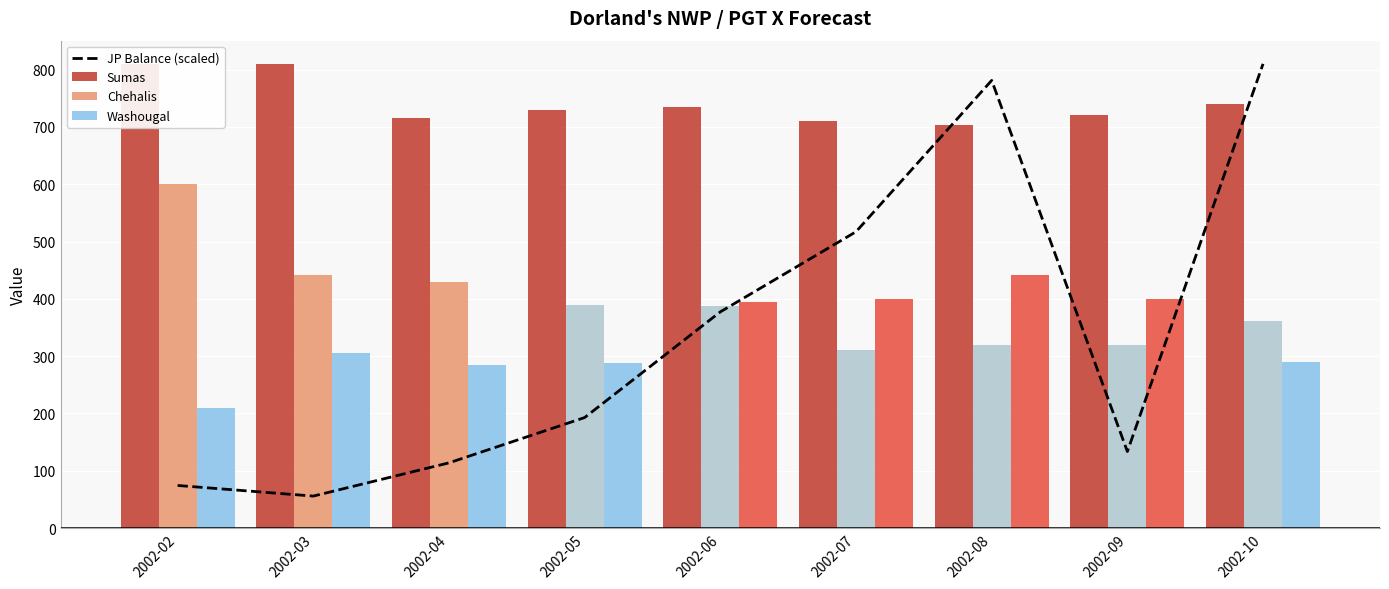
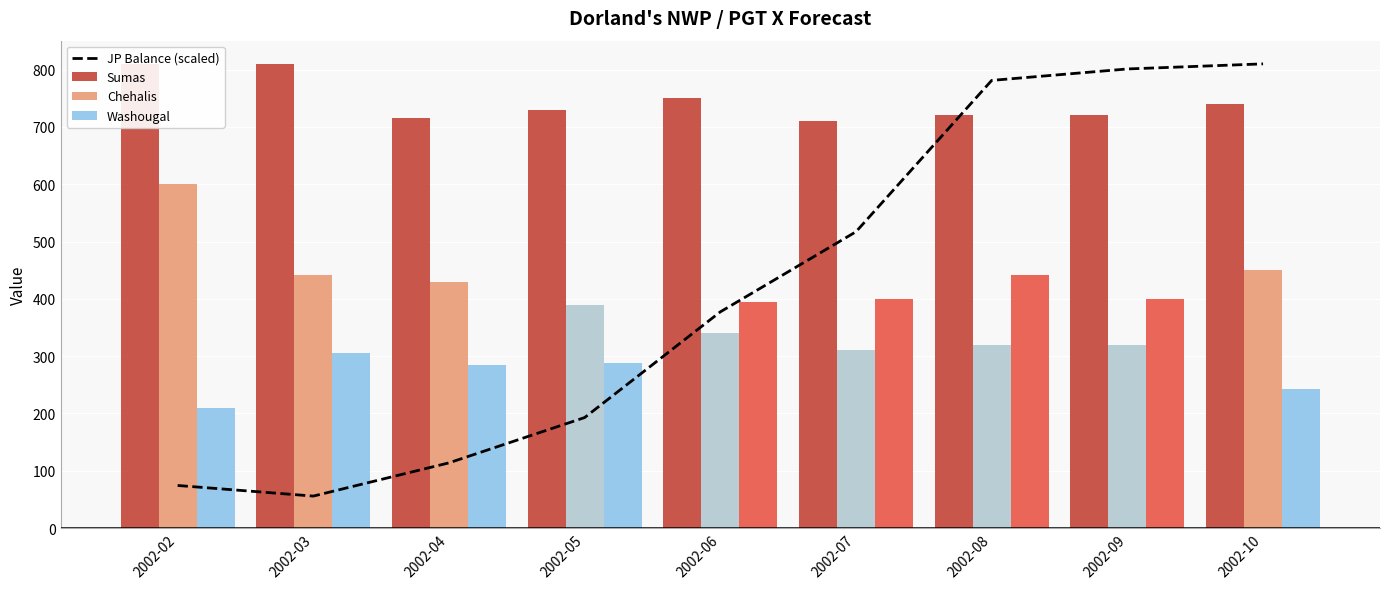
Sumas, 2002-06: 740 -> 750
Chehalis, 2002-06: 390 -> 340
Sumas, 2002-08: 700 -> 720
JP Balance (scaled), 2002-09: 130 -> 800
Chehalis, 2002-10: 360 -> 450
Washougal, 2002-10: 290 -> 240
